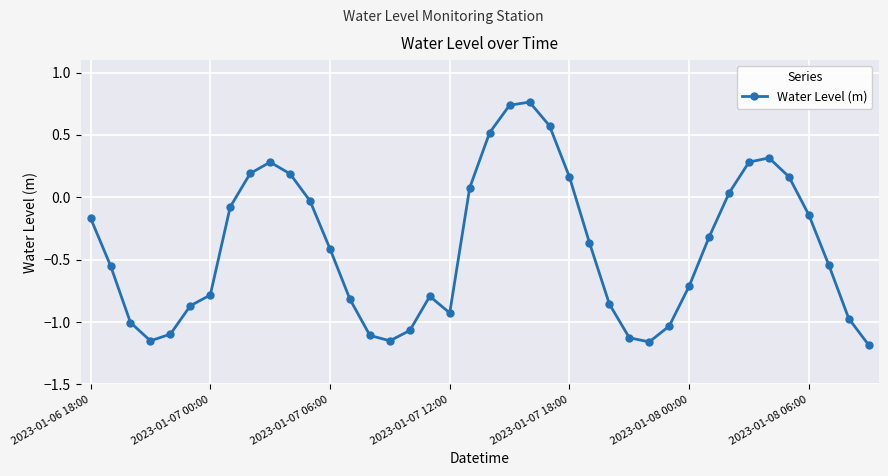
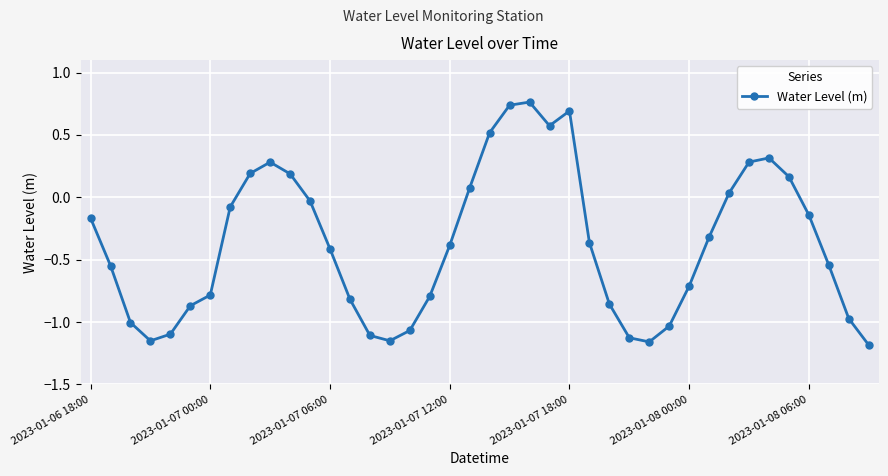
2023-01-07 12:00: -0.93 -> -0.39
2023-01-07 18:00: 0.16 -> 0.69
